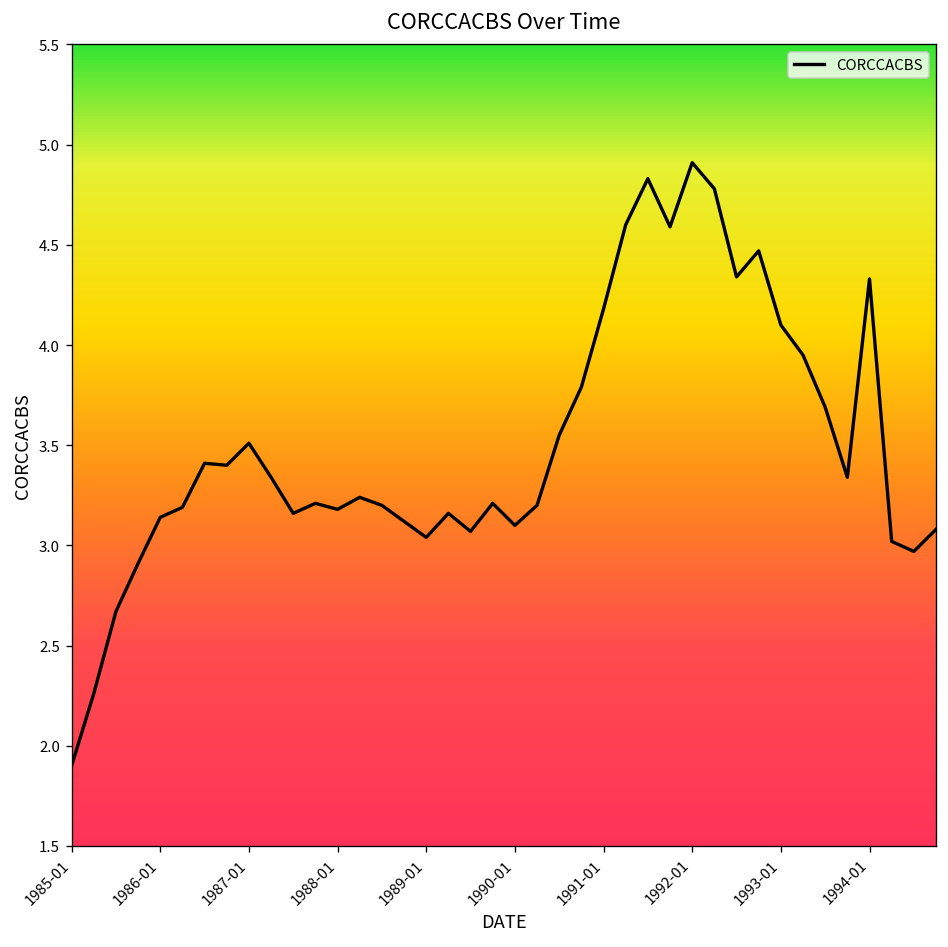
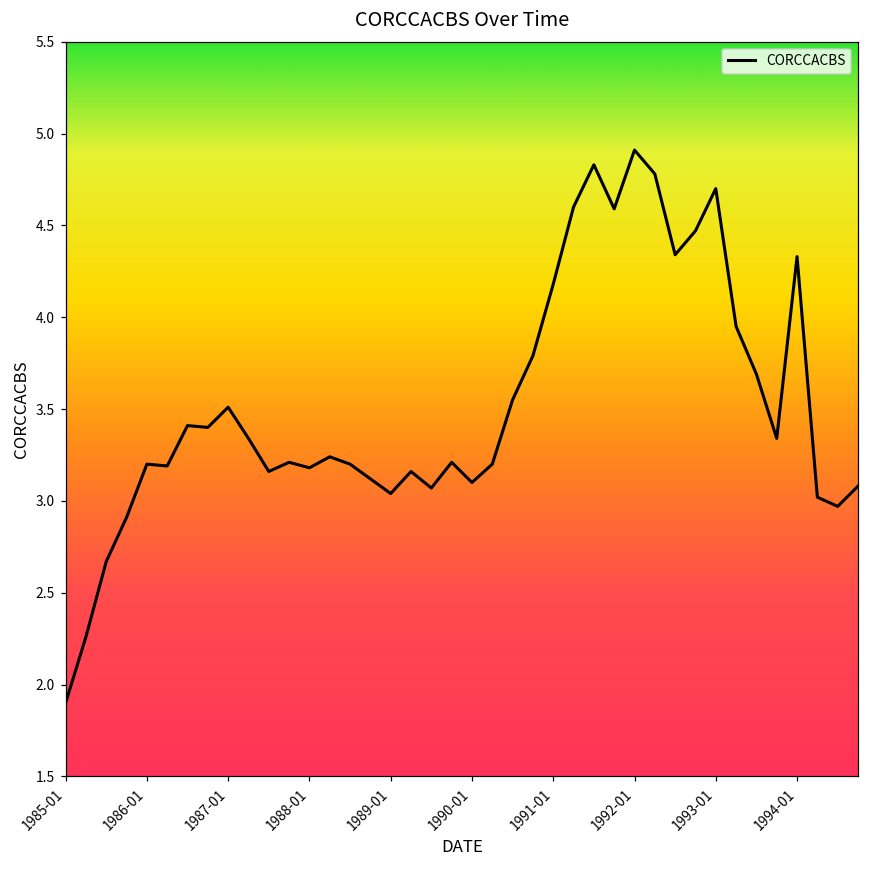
1986-01: 3.14 -> 3.20
1993-01: 4.1 -> 4.7
